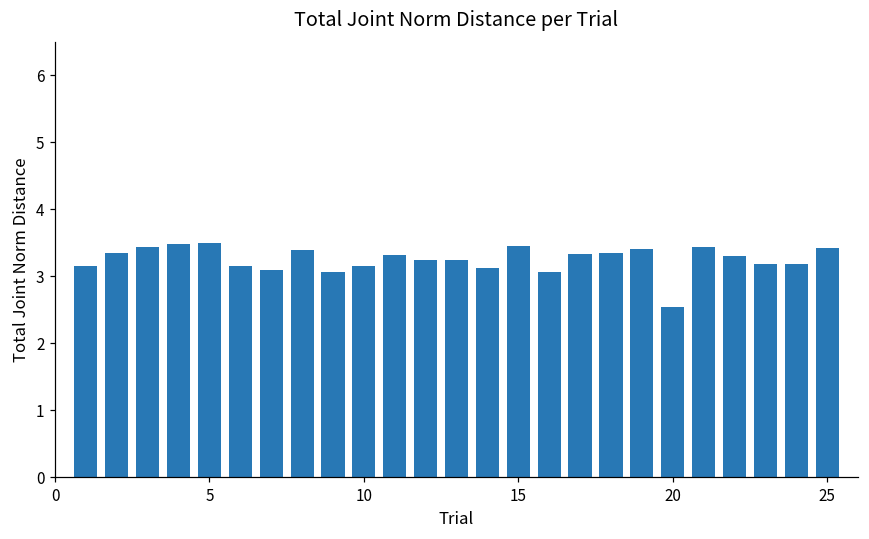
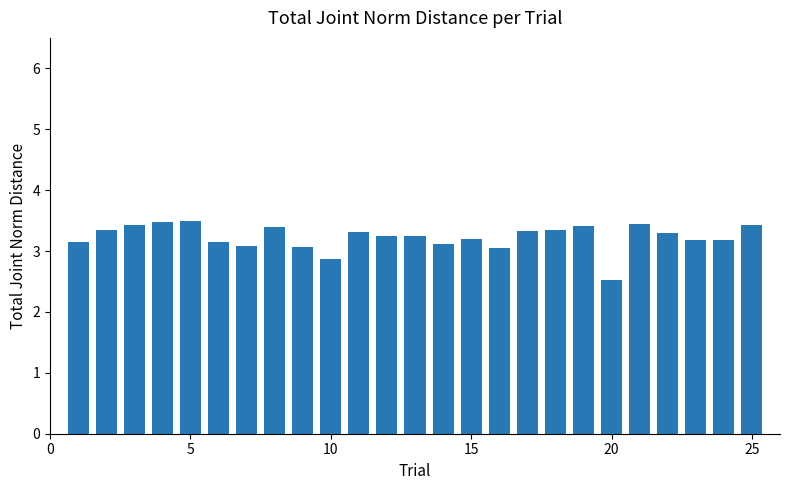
10: 3.2 -> 2.9
15: 3.5 -> 3.2
